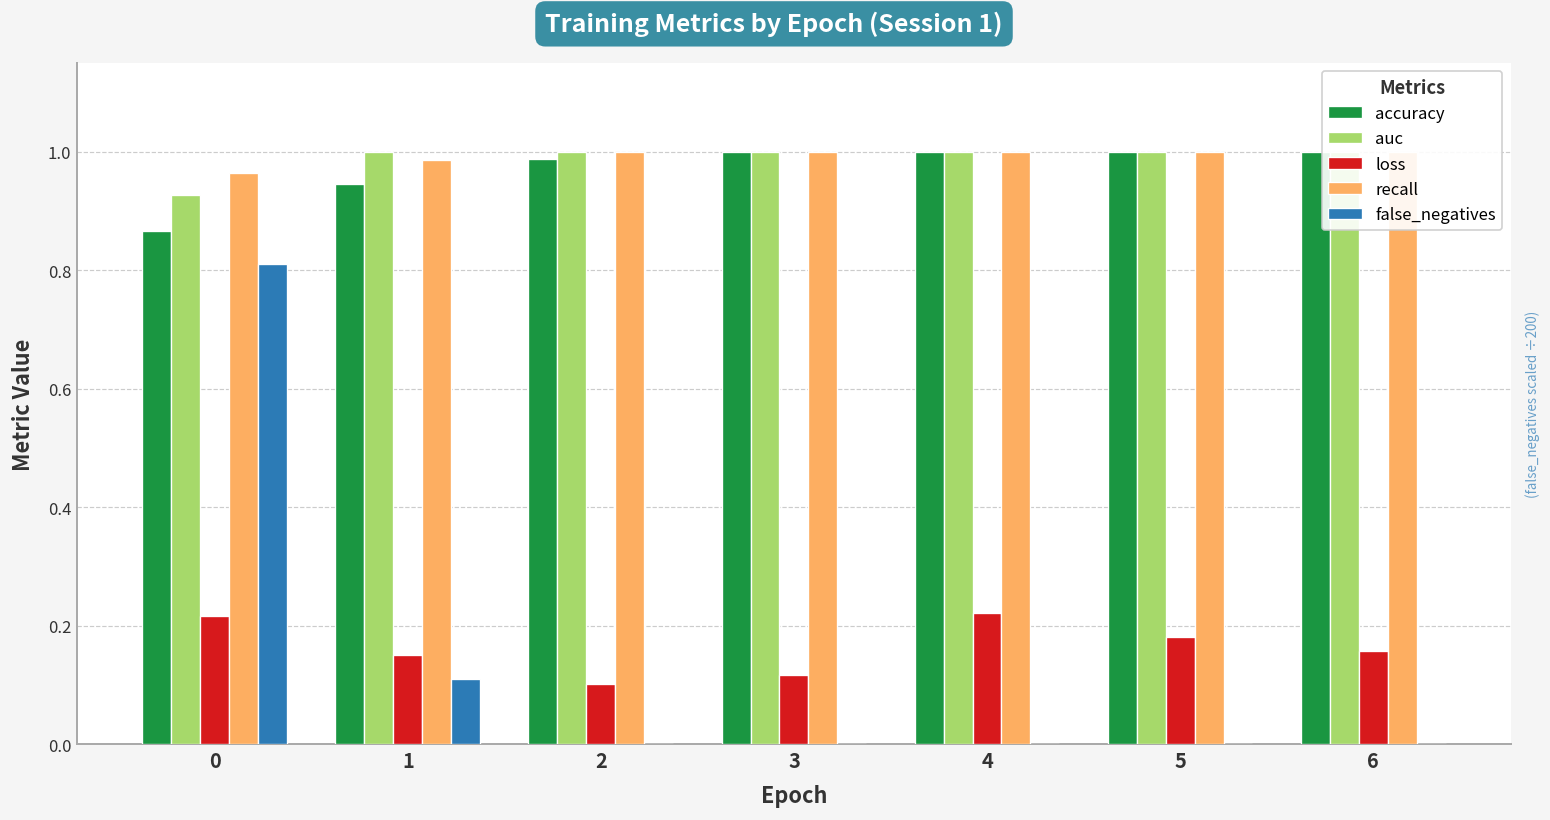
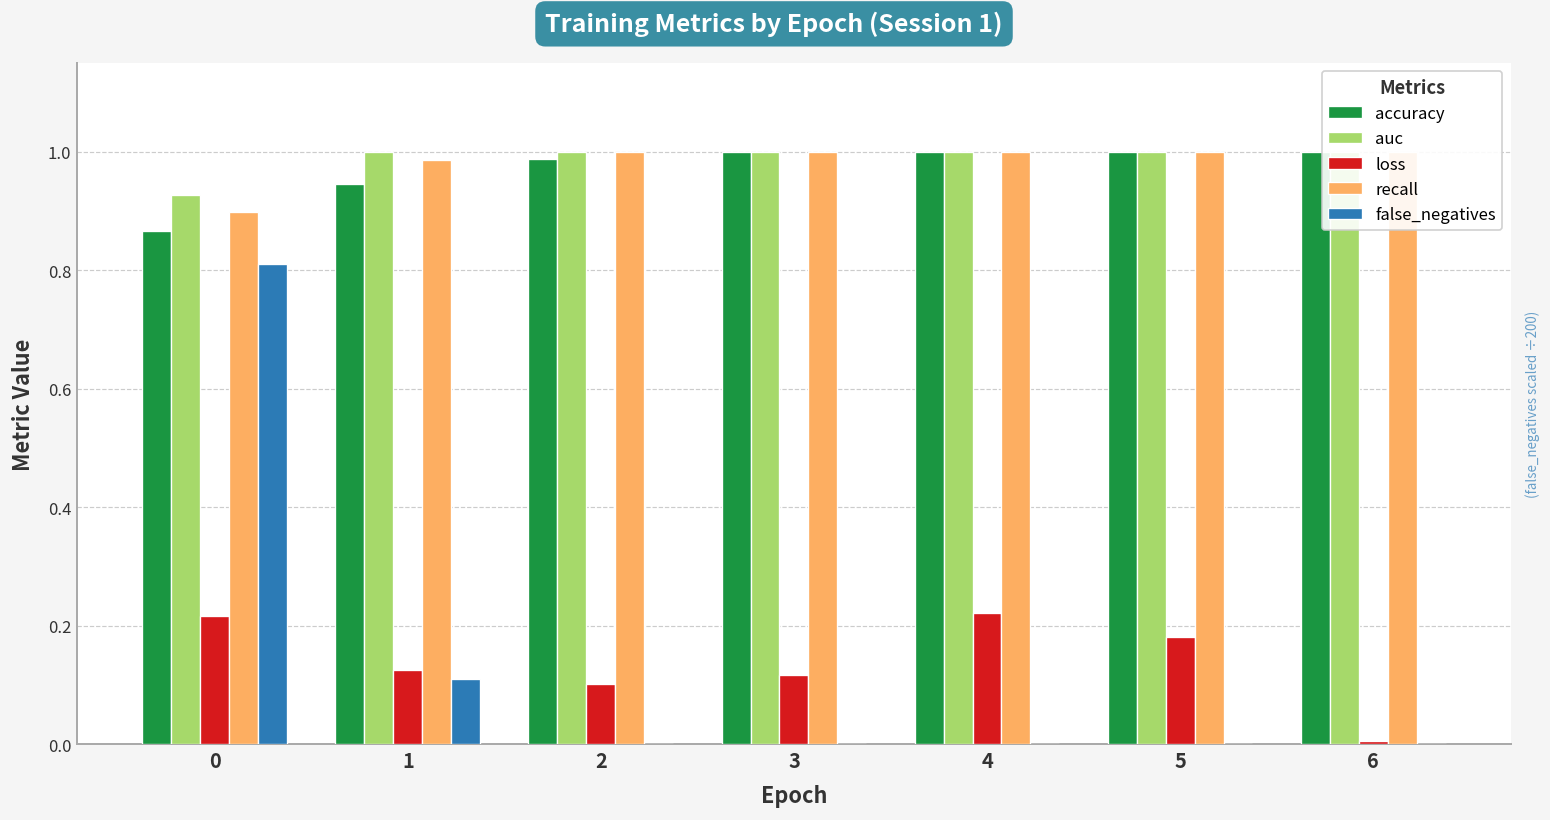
recall, 0: 0.96 -> 0.90
loss, 1: 0.15 -> 0.13
loss, 6: 0.16 -> 0.01
